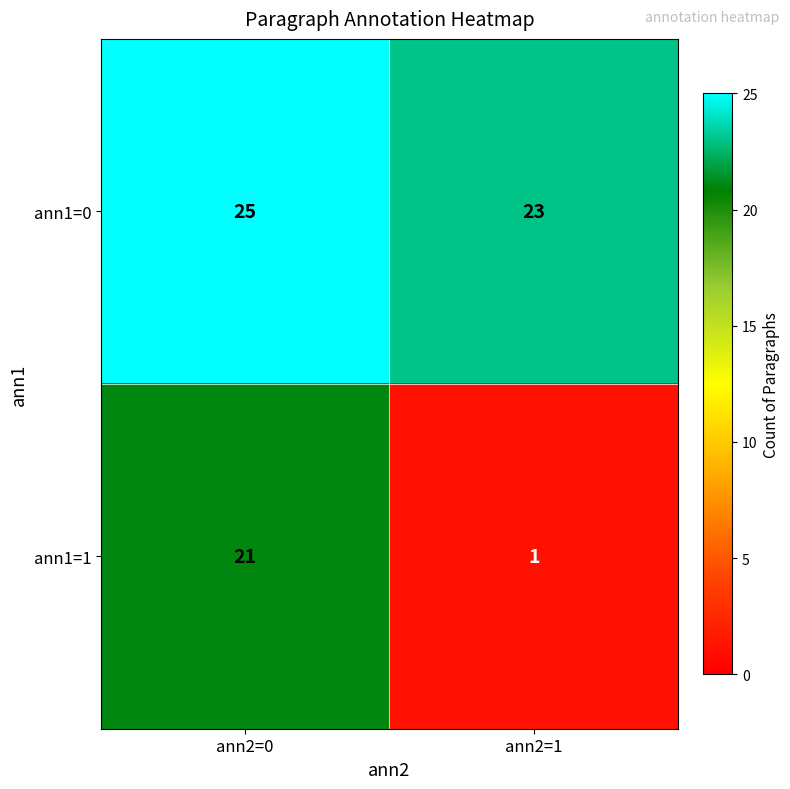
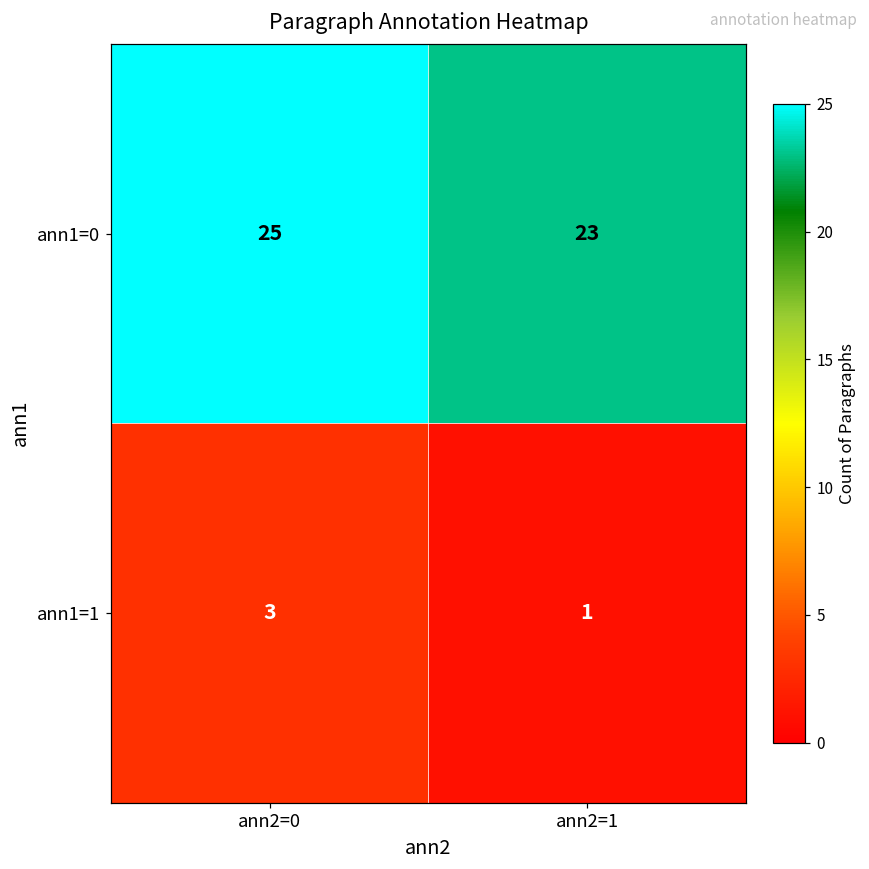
ann1=1, ann2=0: 21 -> 3
